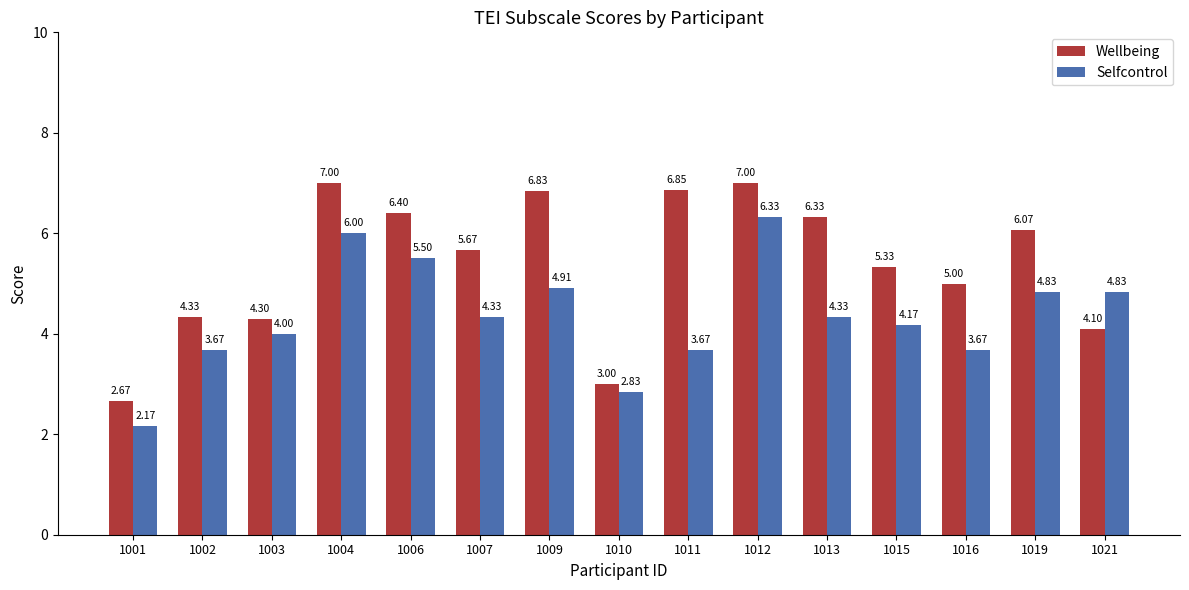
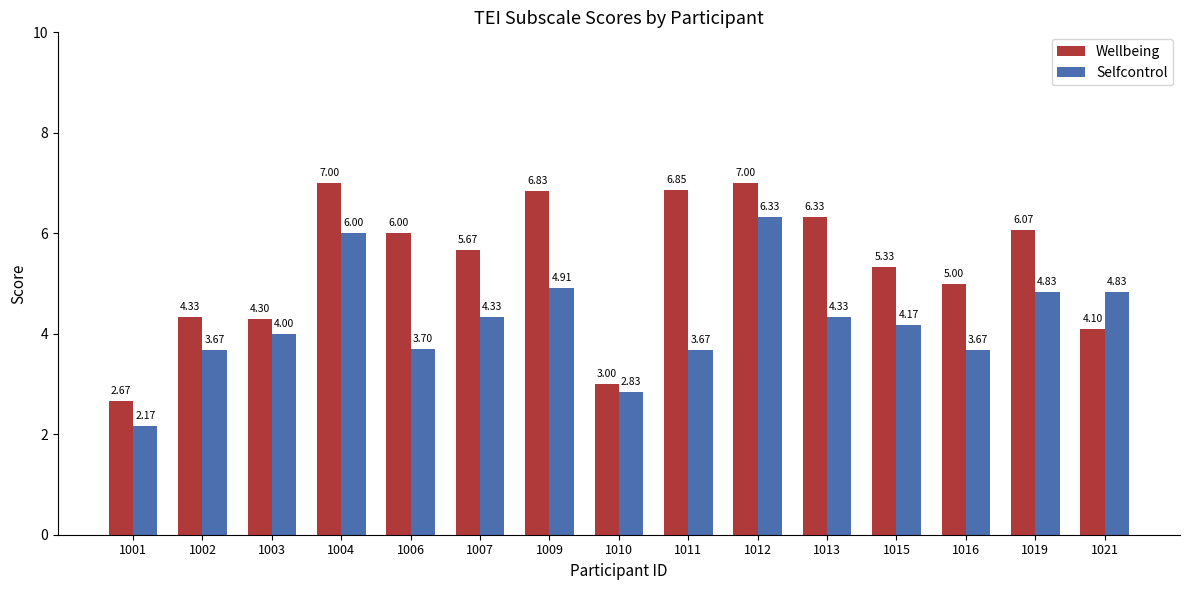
Wellbeing, 1006: 6.40 -> 6.00
Selfcontrol, 1006: 5.50 -> 3.70
